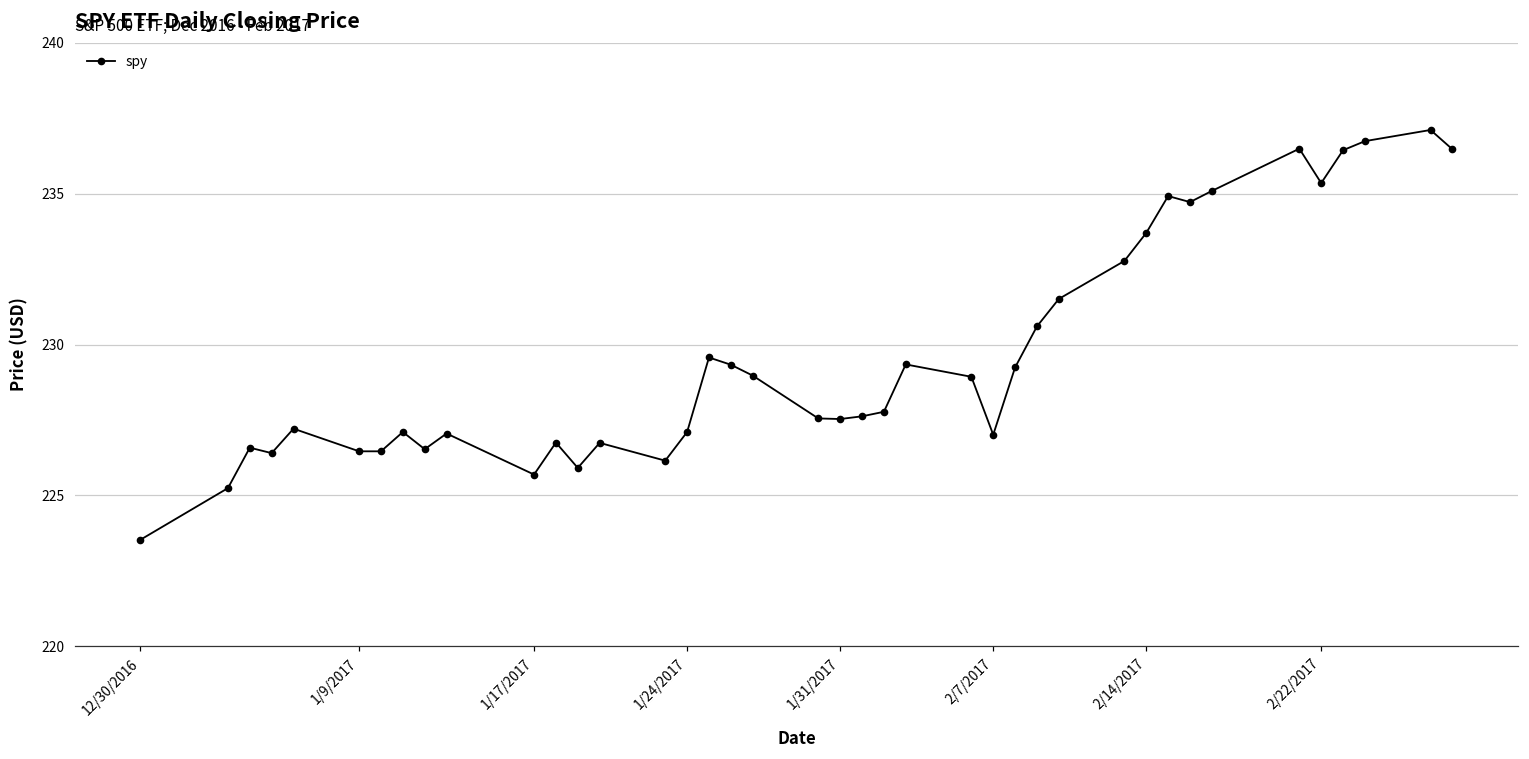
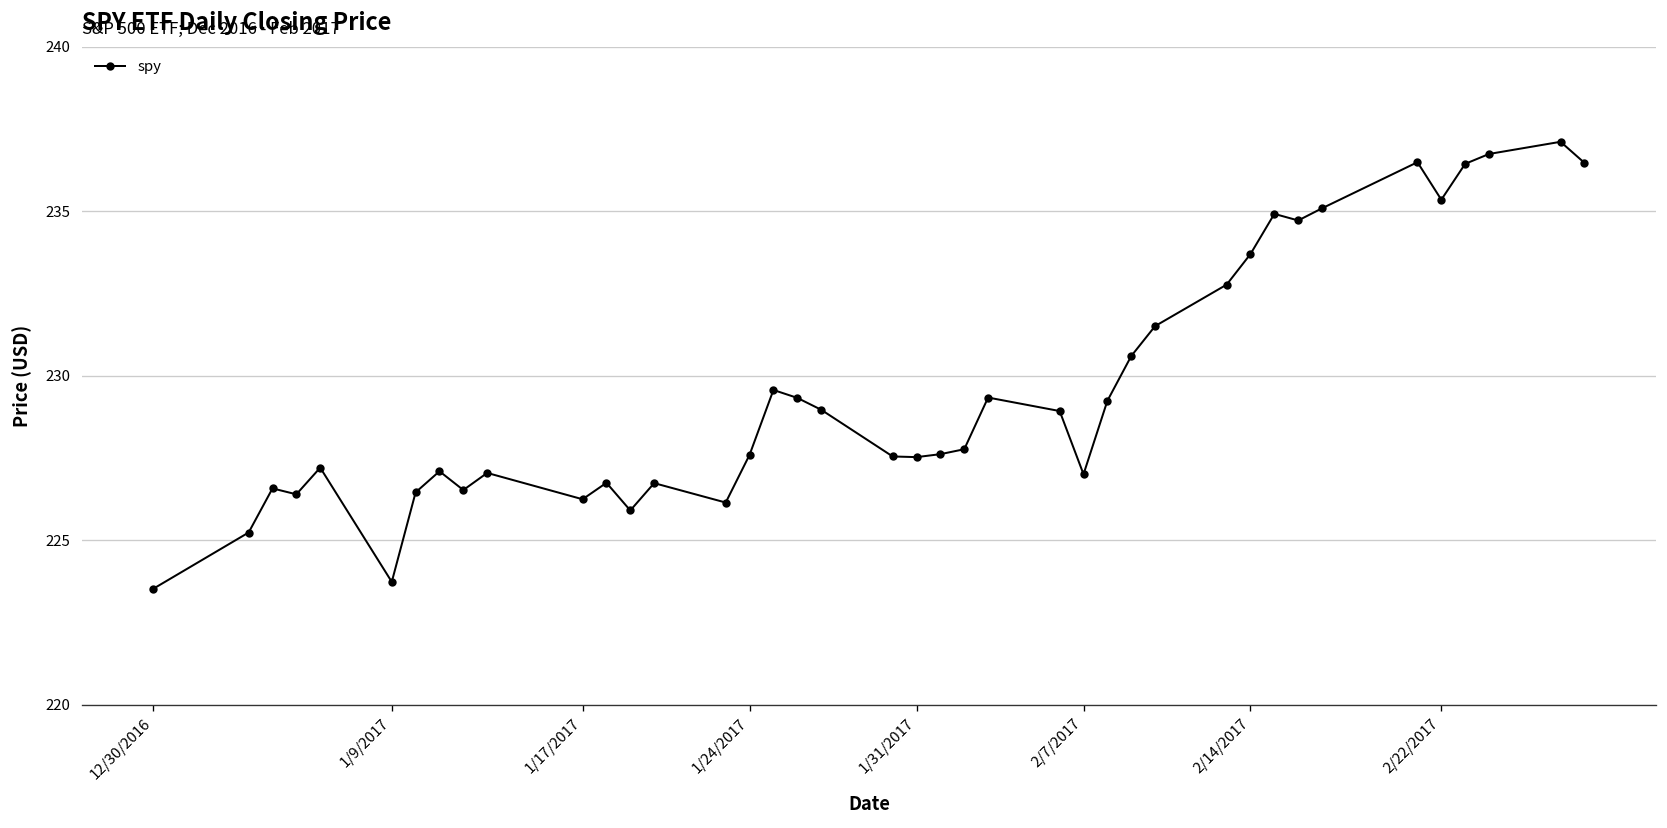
1/9/2017: 226.5 -> 223.7
1/17/2017: 225.7 -> 226.3
1/24/2017: 227.1 -> 227.6
